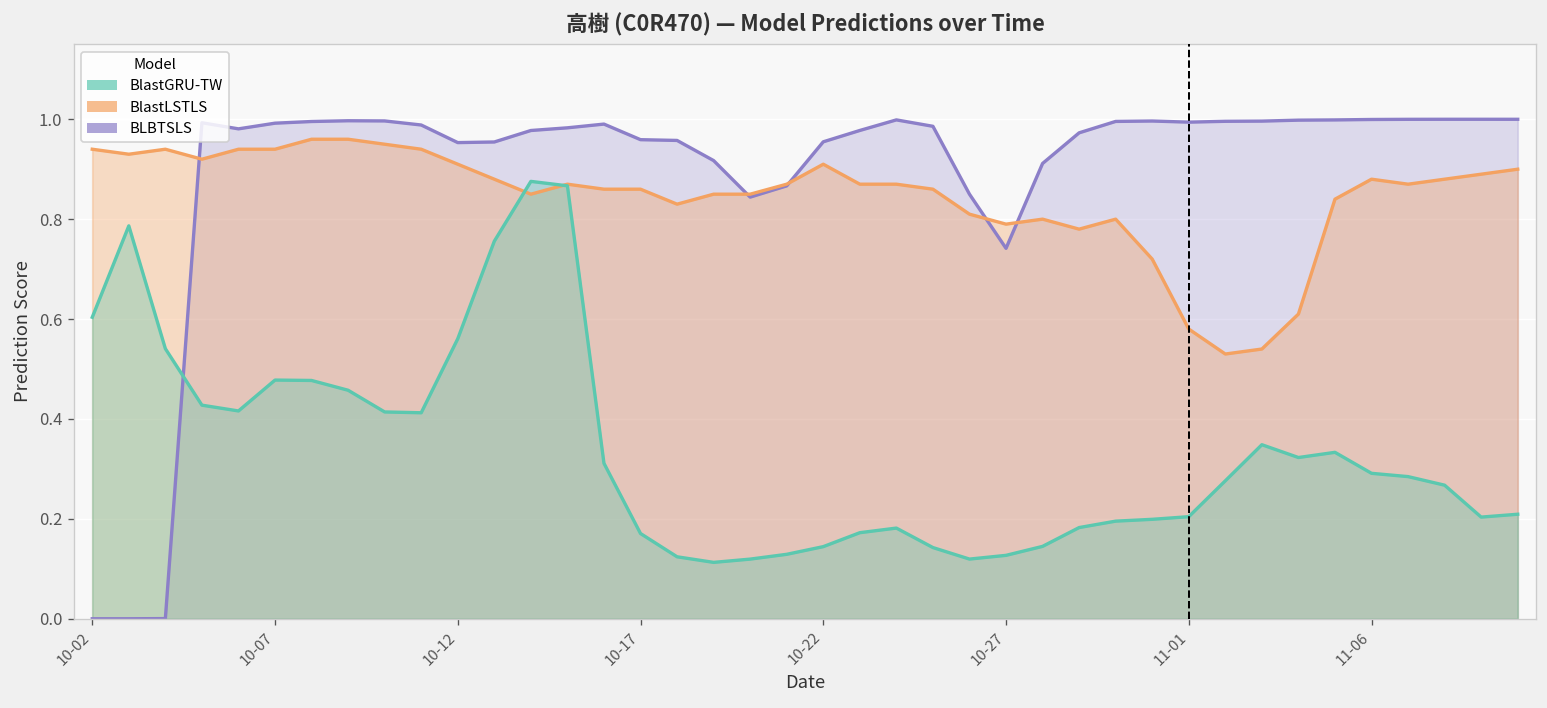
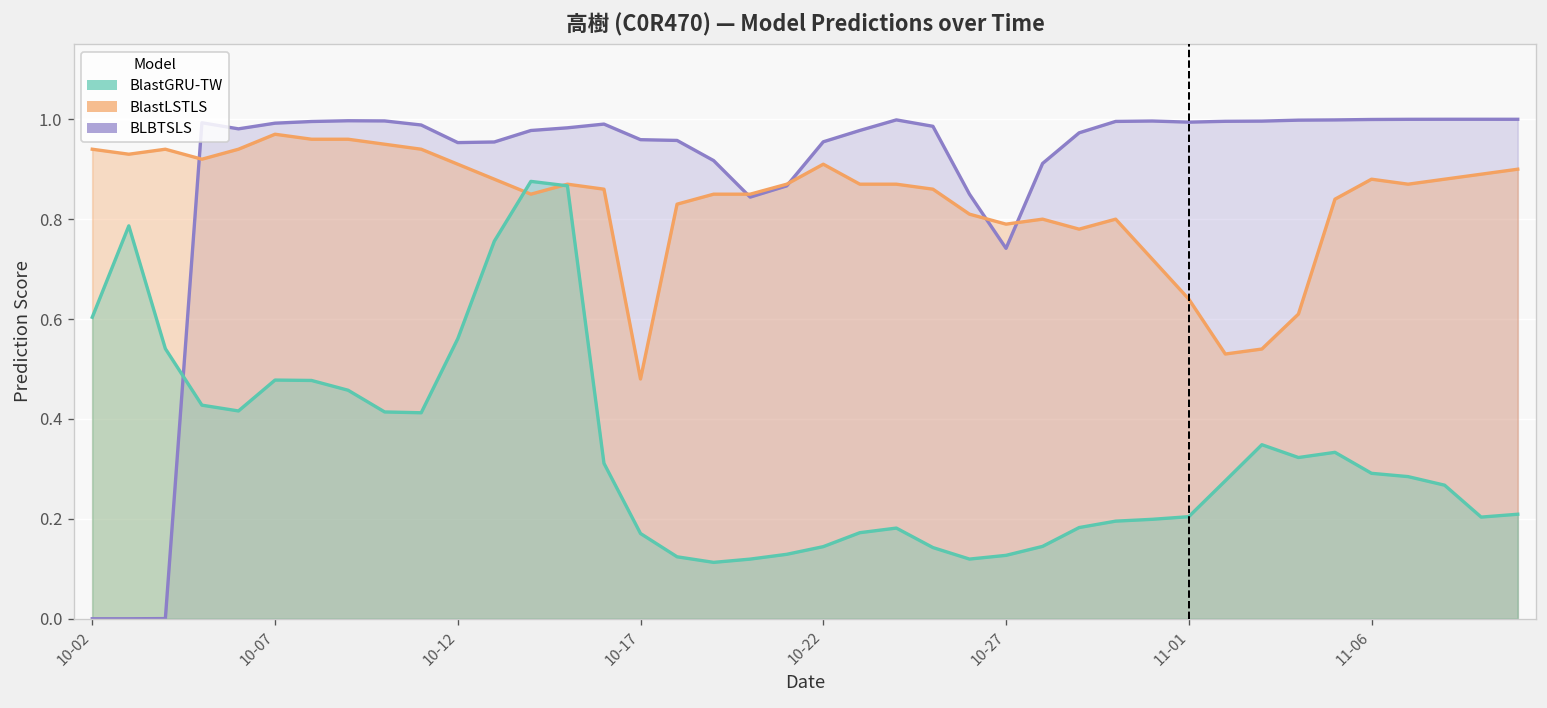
BlastLSTLS, 10-07: 0.94 -> 0.97
BlastLSTLS, 10-17: 0.86 -> 0.48
BlastLSTLS, 11-01: 0.58 -> 0.64
